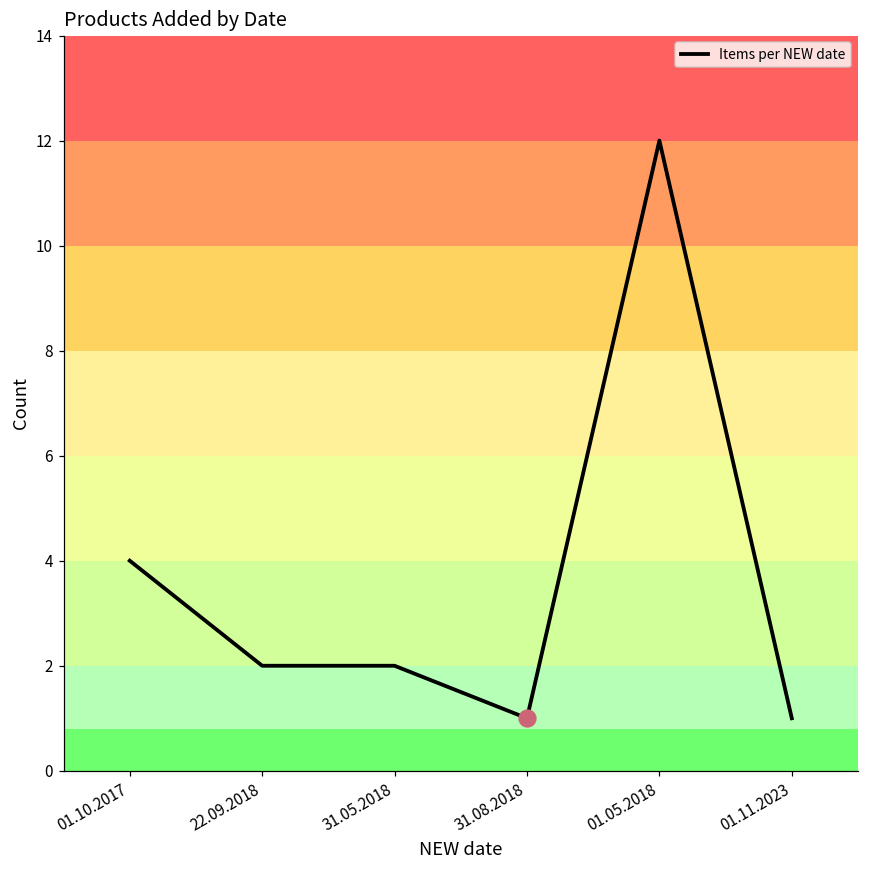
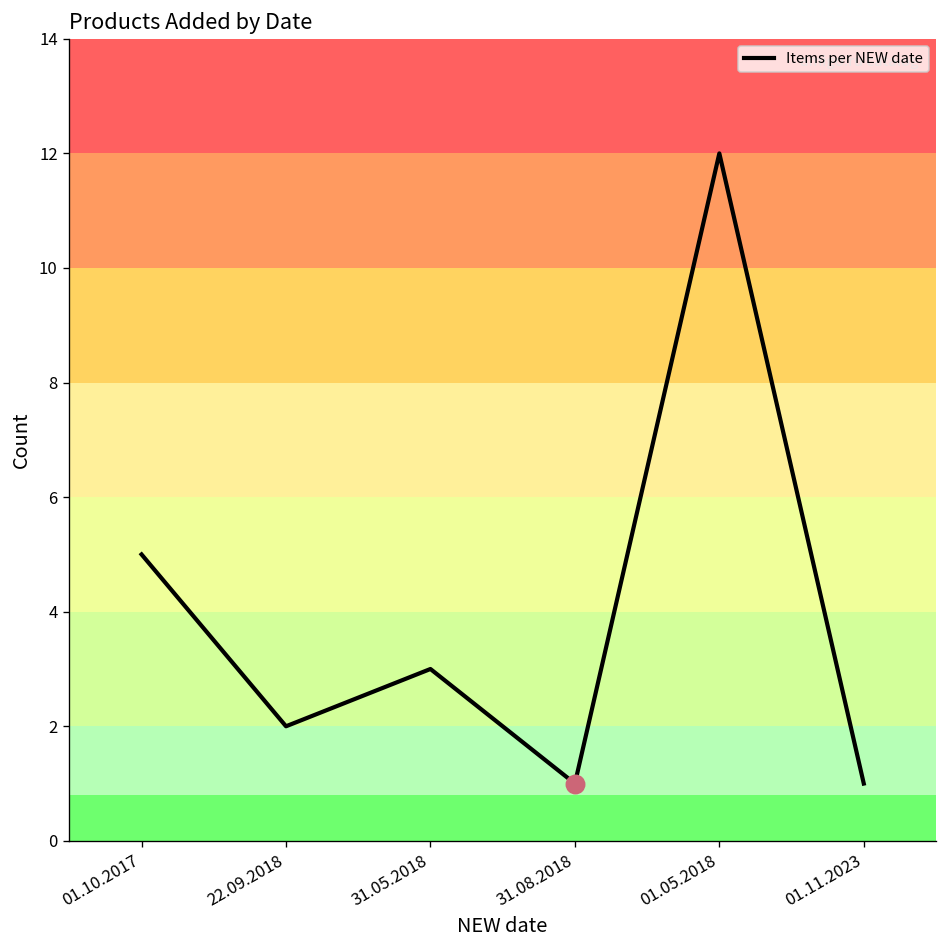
Items per NEW date, 01.10.2017: 4 -> 5
Items per NEW date, 31.05.2018: 2 -> 3
